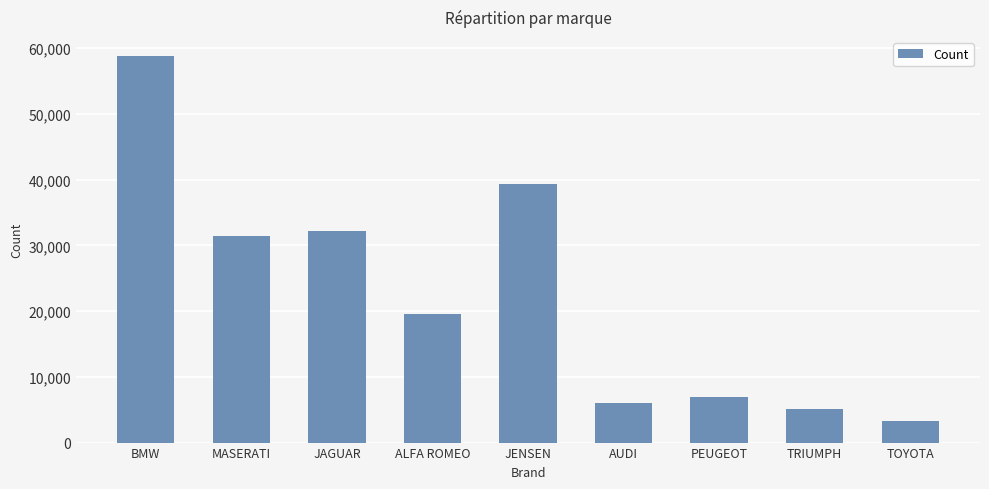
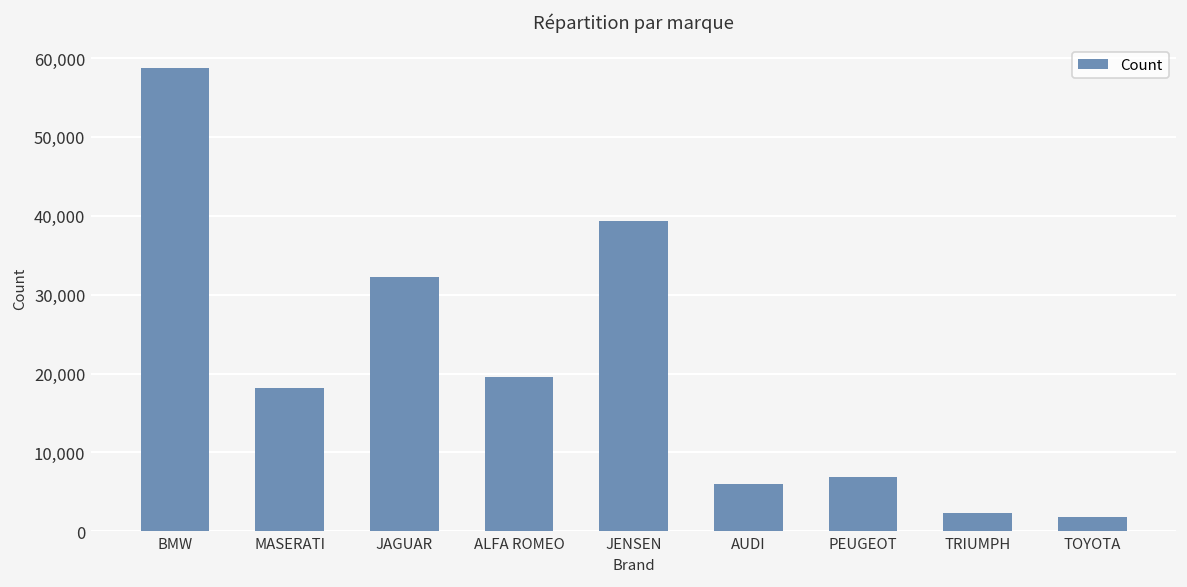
MASERATI: 32,000 -> 18,000
TRIUMPH: 5,000 -> 2,000
TOYOTA: 3,000 -> 2,000
